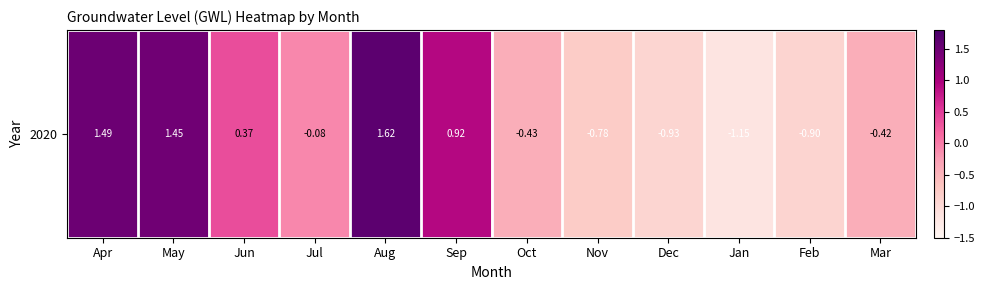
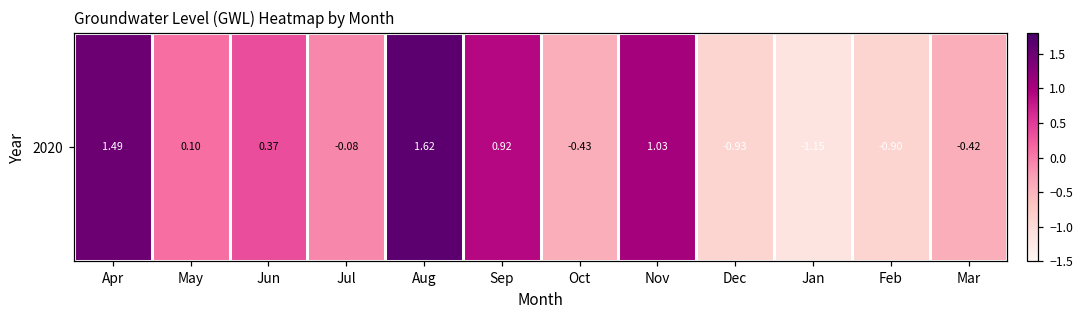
2020, May: 1.45 -> 0.10
2020, Nov: -0.78 -> 1.03
